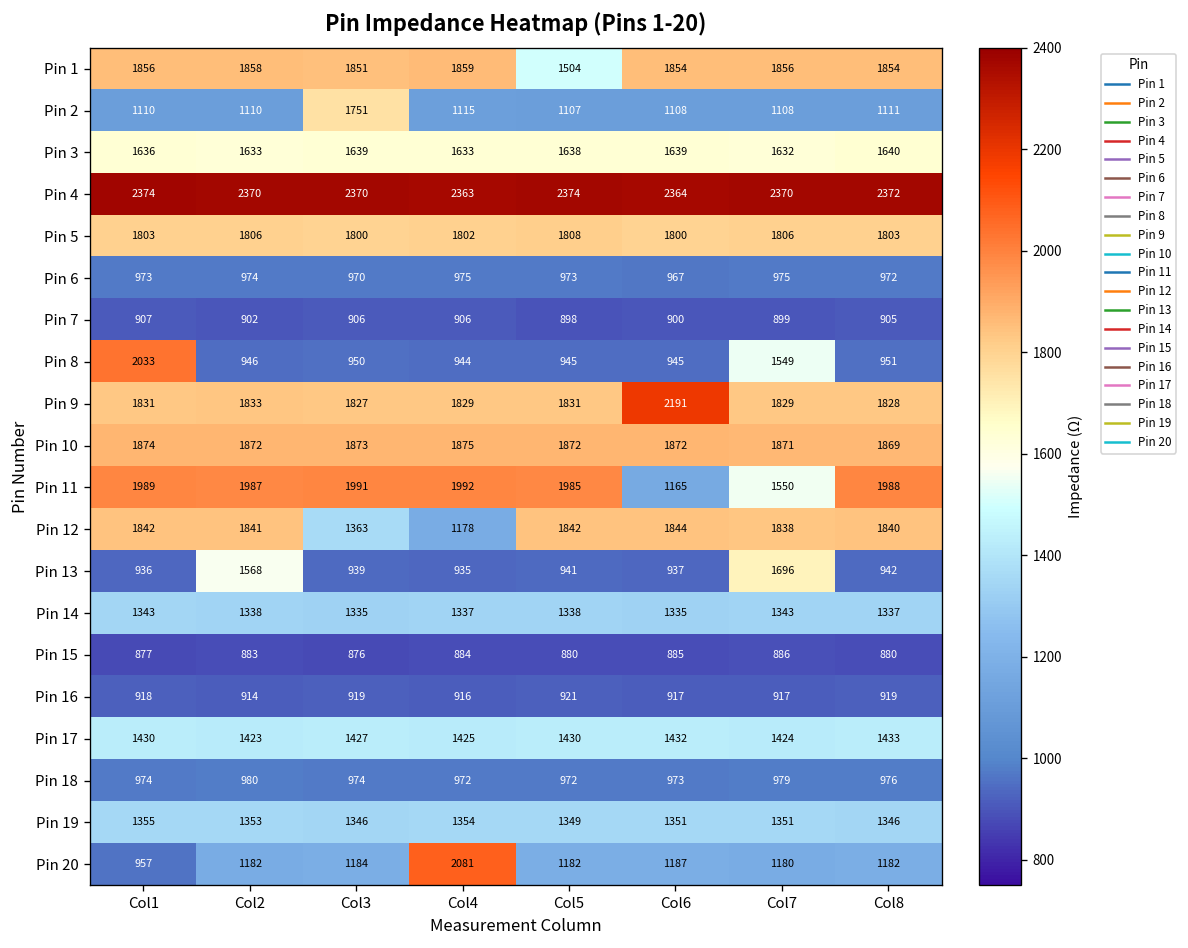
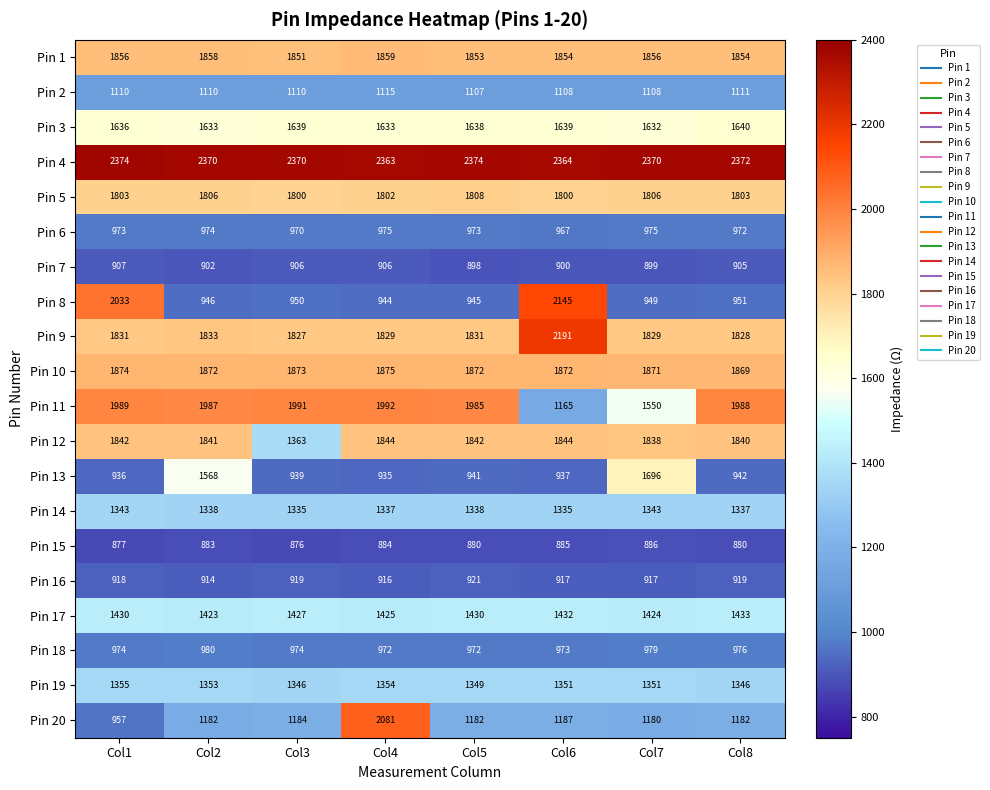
Pin 1, Col5: 1504 -> 1853
Pin 2, Col3: 1751 -> 1110
Pin 8, Col6: 945 -> 2145
Pin 8, Col7: 1549 -> 949
Pin 12, Col4: 1178 -> 1844
